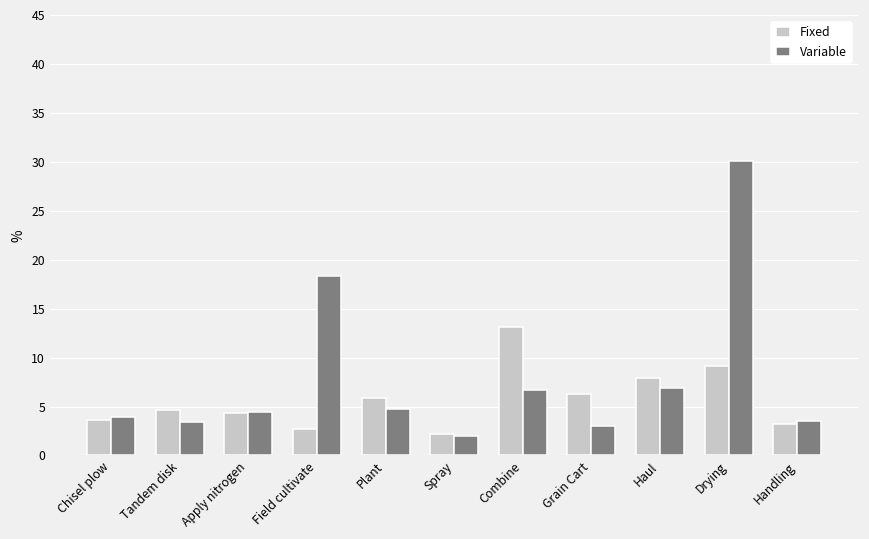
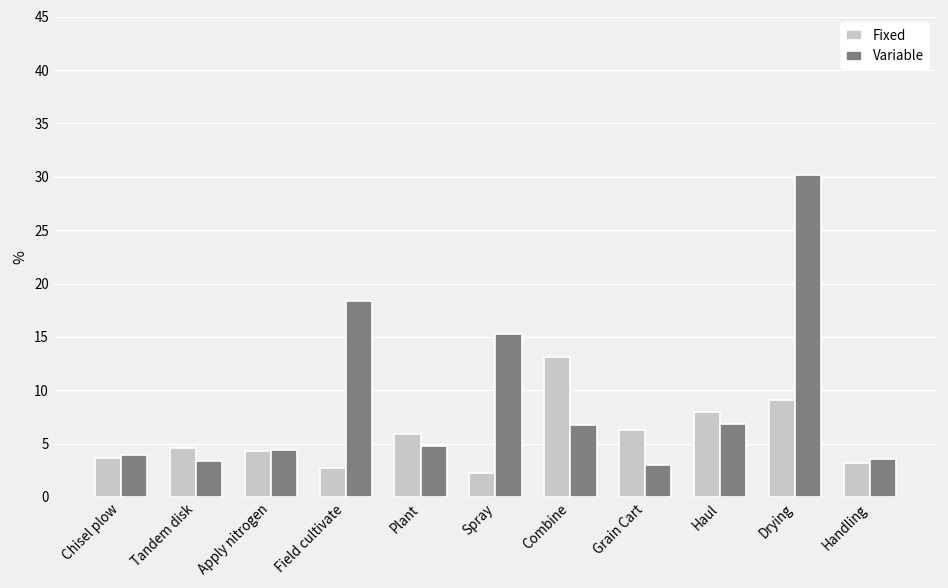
Variable, Spray: 2 -> 15
